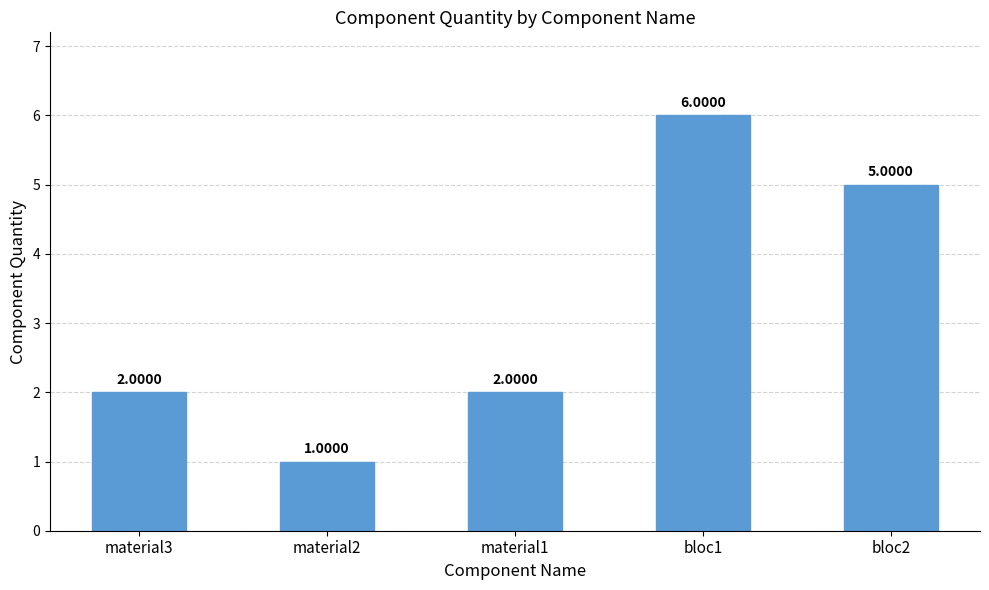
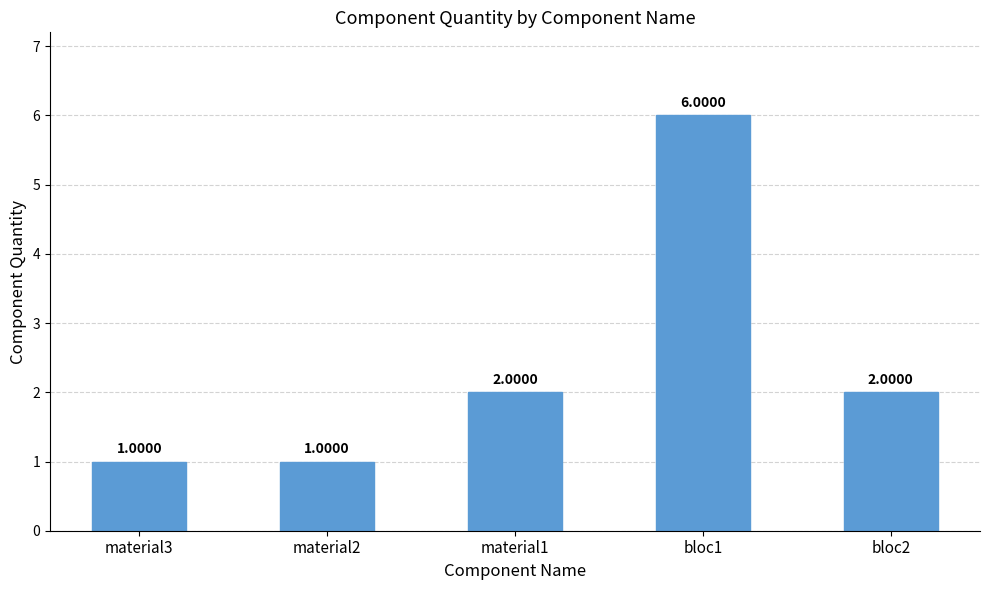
material3: 2.0000 -> 1.0000
bloc2: 5.0000 -> 2.0000
